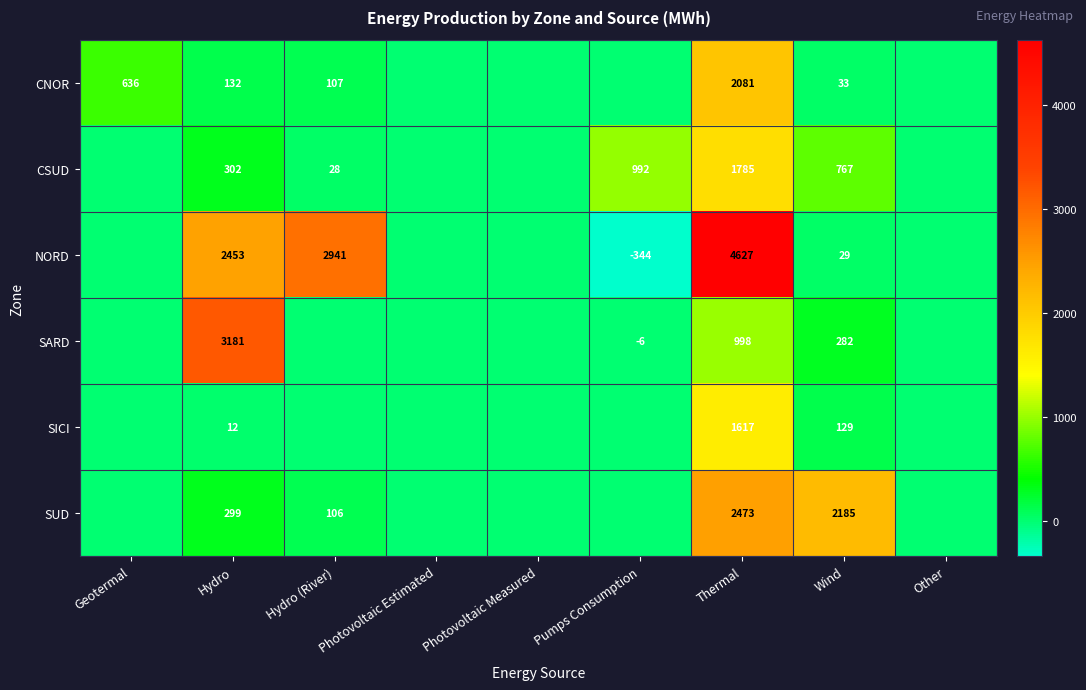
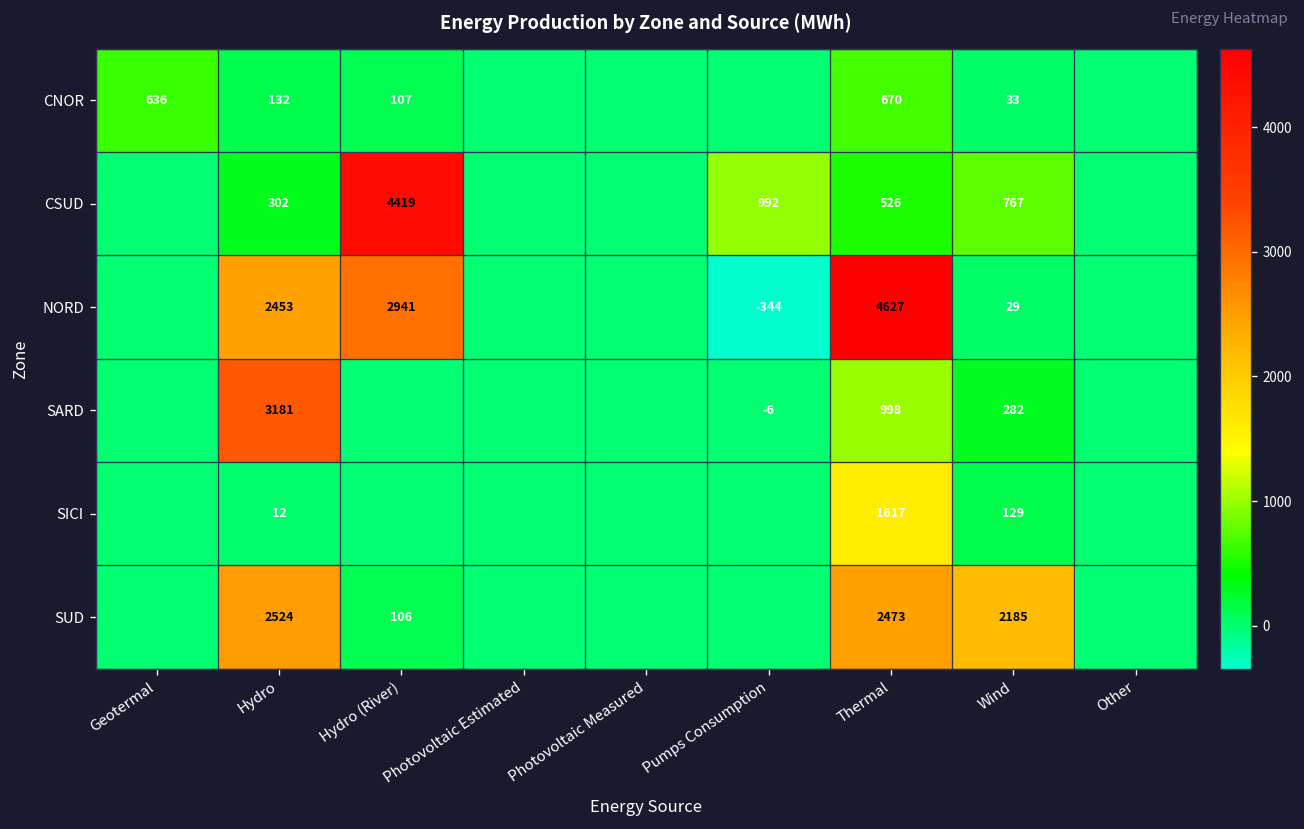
CNOR, Thermal: 2081 -> 670
CSUD, Hydro (River): 28 -> 4419
CSUD, Thermal: 1785 -> 526
SUD, Hydro: 299 -> 2524
